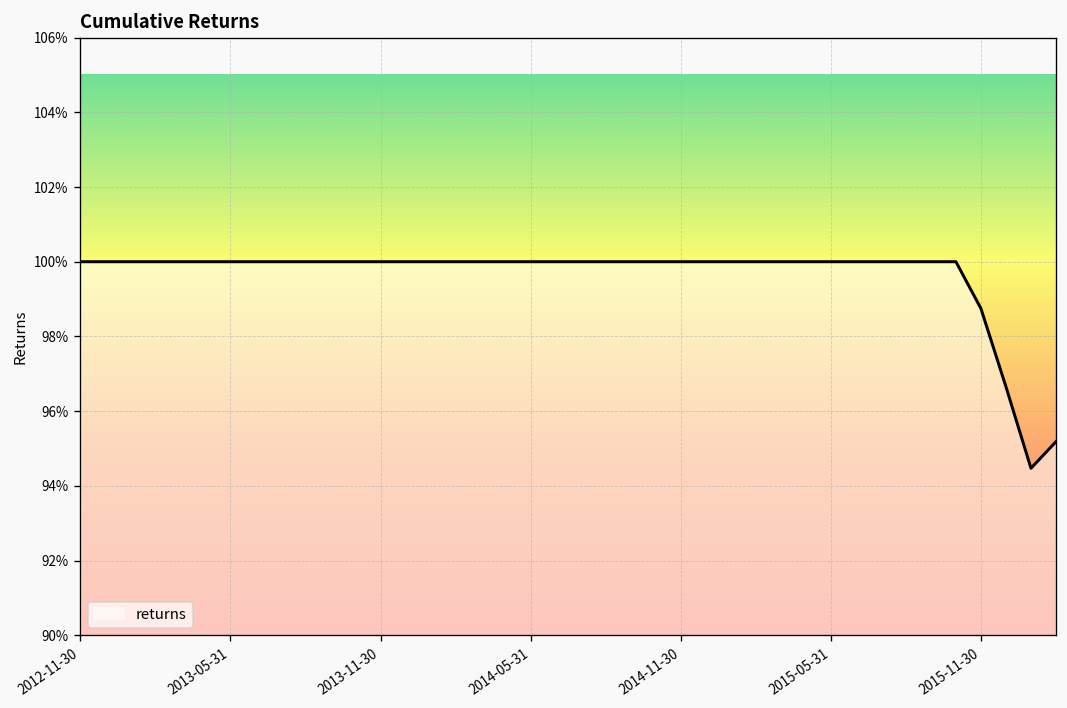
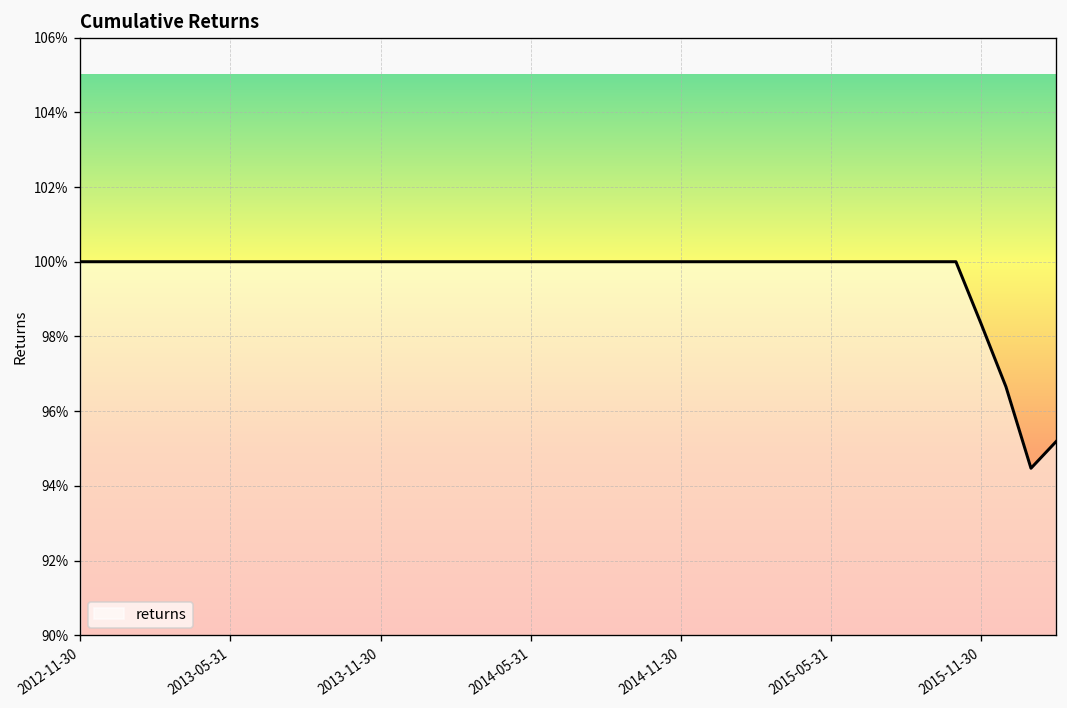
2015-11-30: 98.7% -> 98.3%
